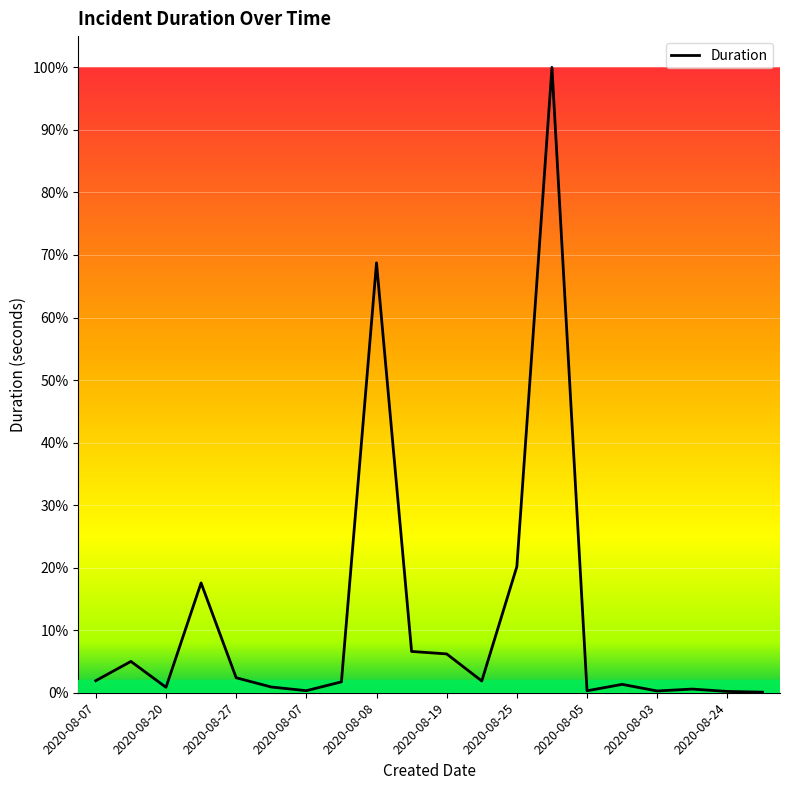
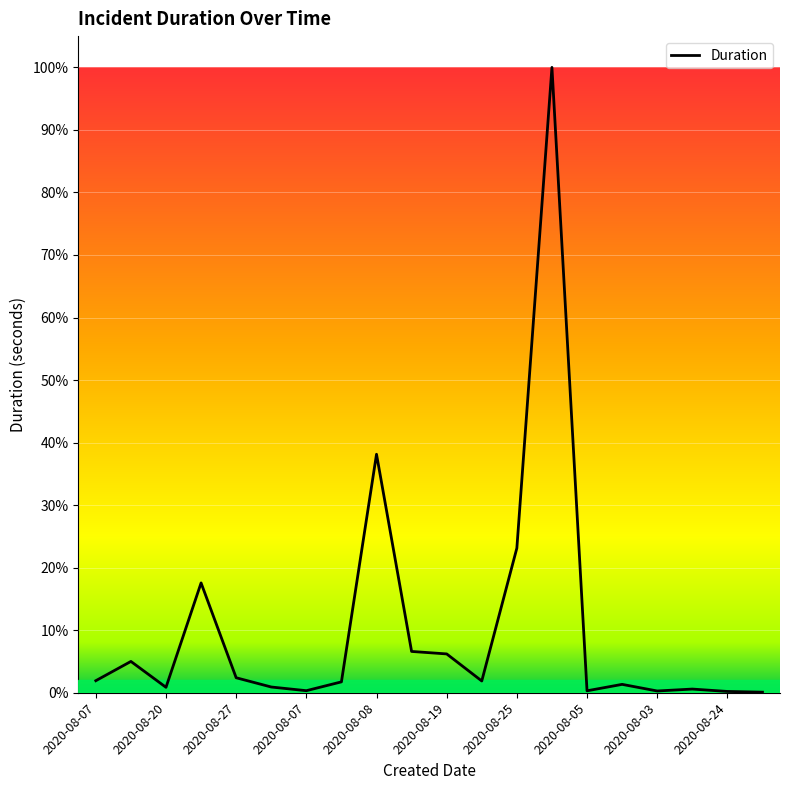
2020-08-08: 69% -> 38%
2020-08-25: 20% -> 23%
